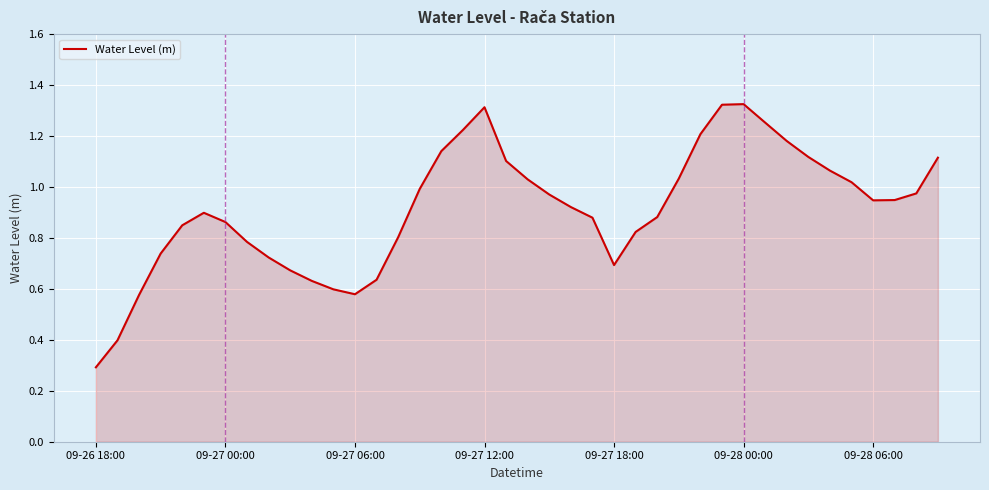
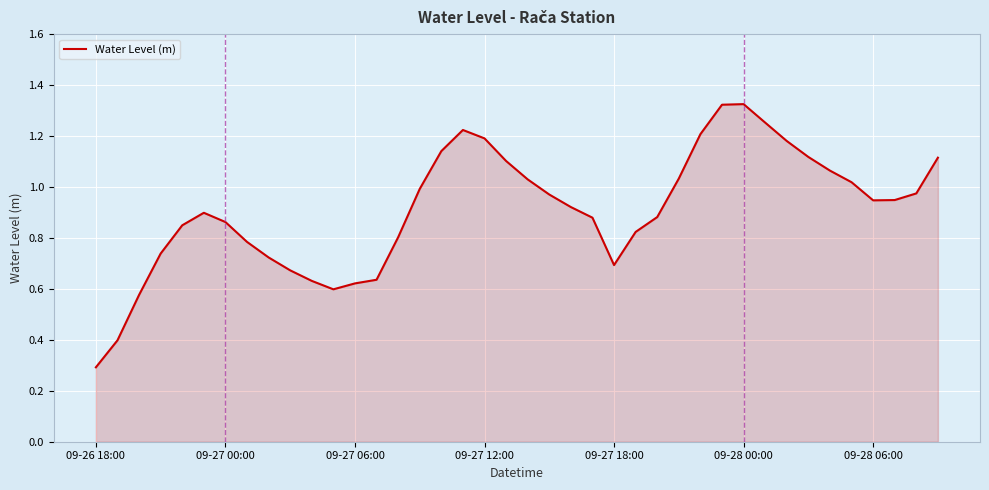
09-27 06:00: 0.58 -> 0.62
09-27 12:00: 1.31 -> 1.19
